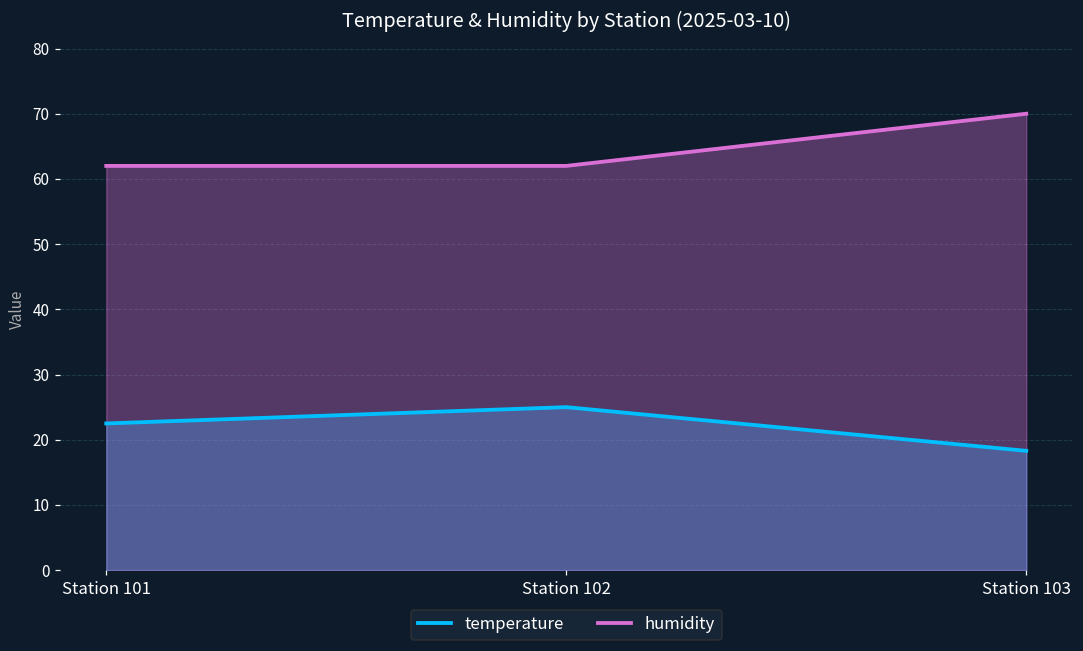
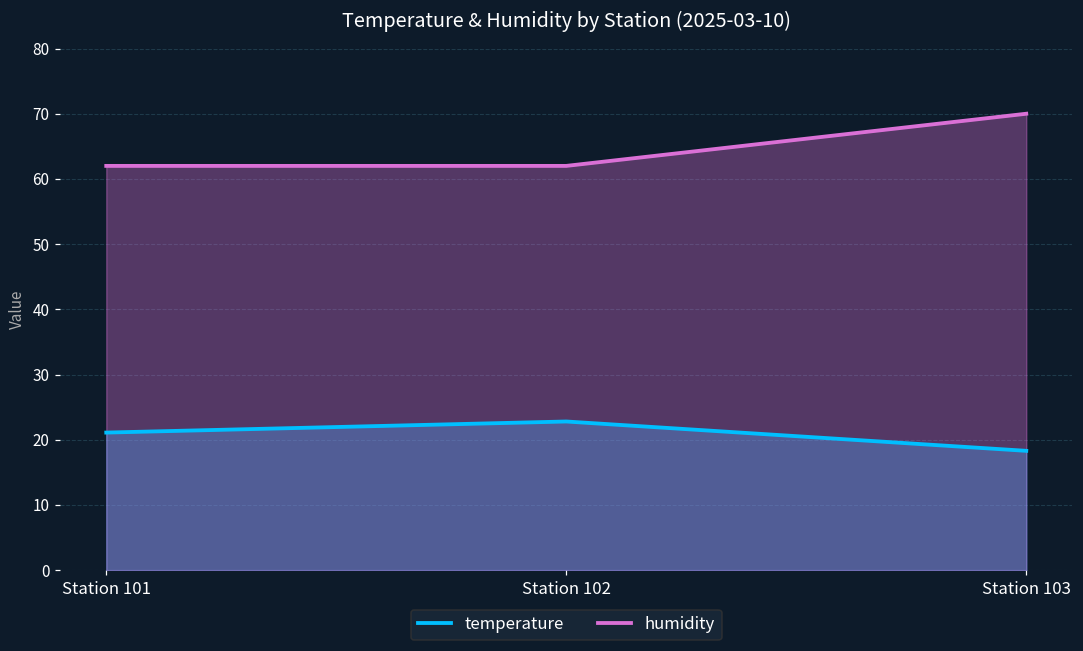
temperature, Station 101: 23 -> 21
temperature, Station 102: 25 -> 23
